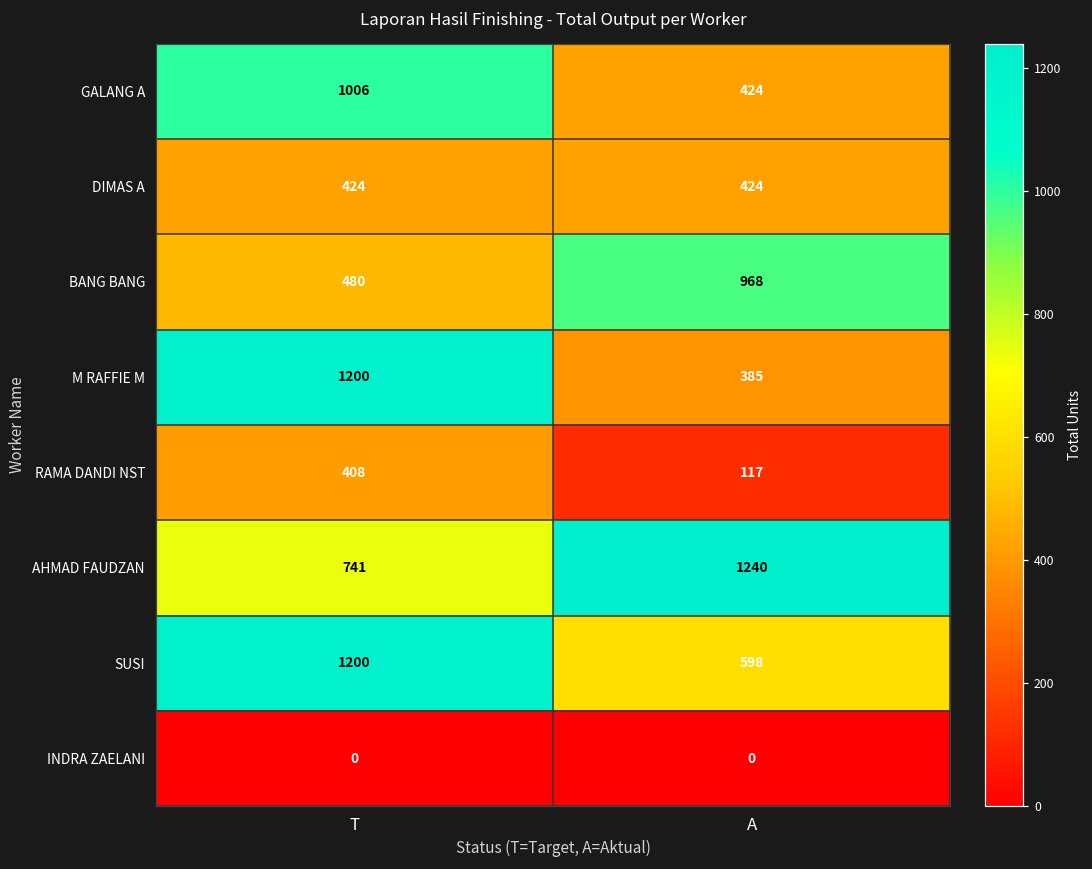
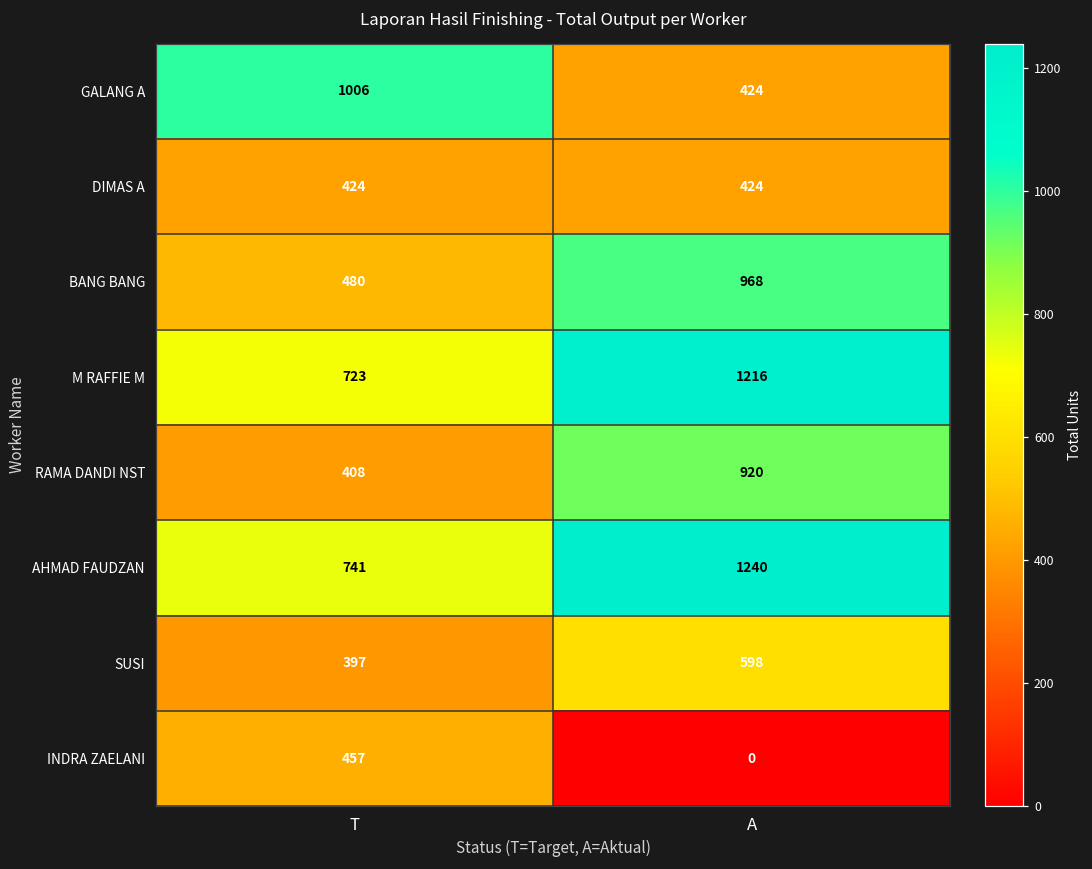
M RAFFIE M, T: 1200 -> 723
M RAFFIE M, A: 385 -> 1216
RAMA DANDI NST, A: 117 -> 920
SUSI, T: 1200 -> 397
INDRA ZAELANI, T: 0 -> 457
